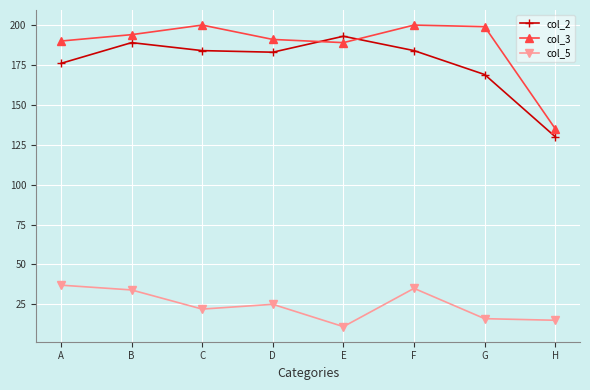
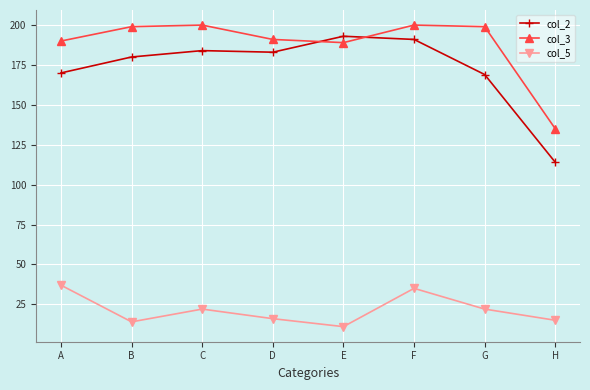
col_2, A: 176 -> 170
col_2, B: 189 -> 180
col_3, B: 194 -> 199
col_5, B: 34 -> 14
col_5, D: 25 -> 16
col_2, F: 184 -> 191
col_5, G: 16 -> 22
col_2, H: 130 -> 114
